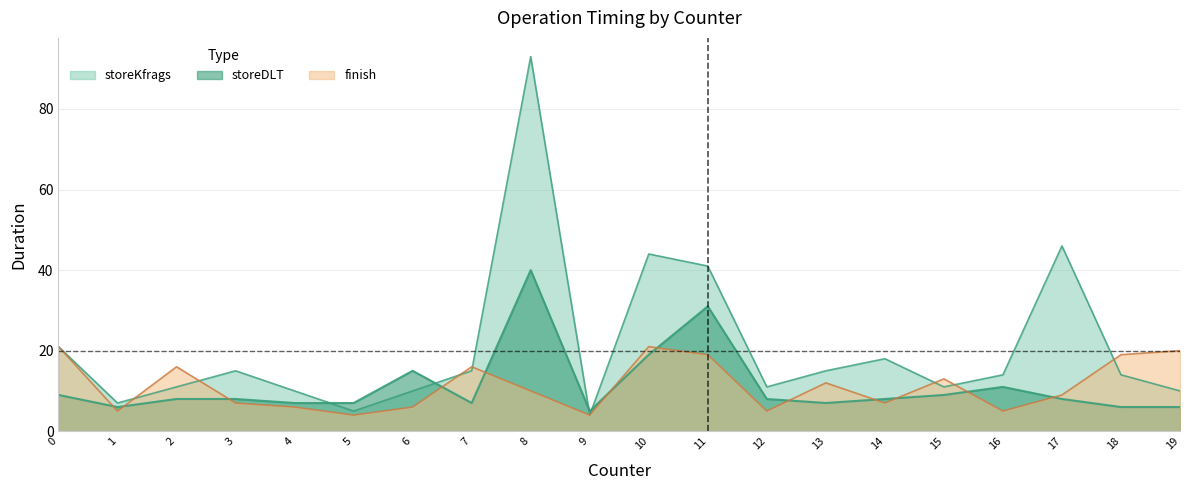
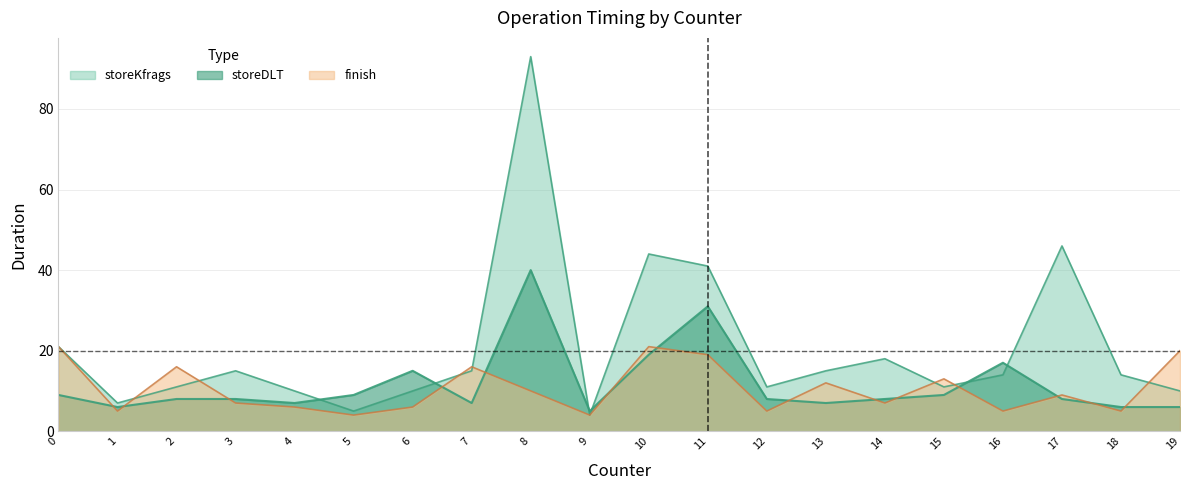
storeDLT, 5: 7 -> 9
storeDLT, 16: 11 -> 17
finish, 18: 19 -> 5
